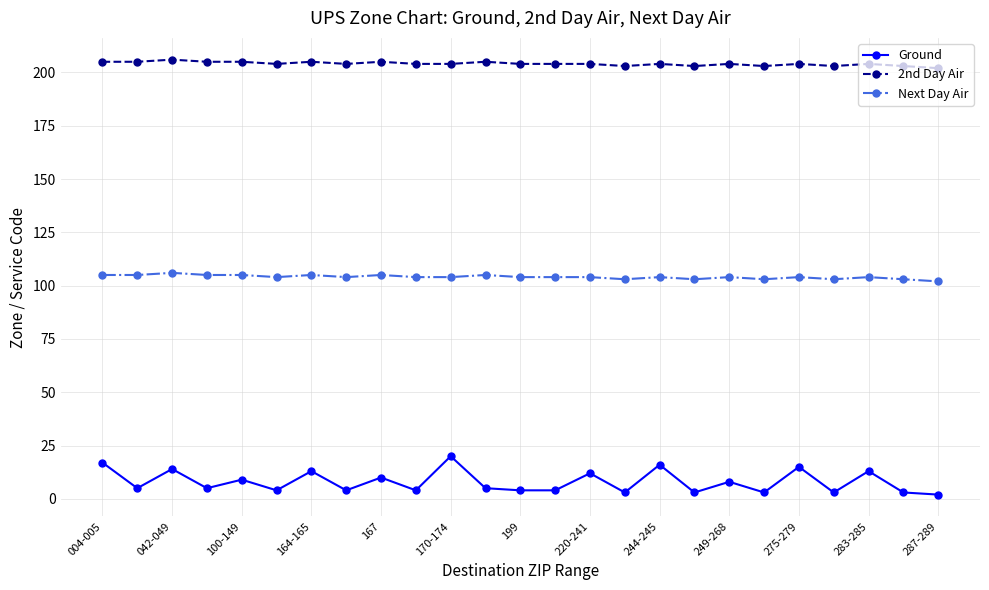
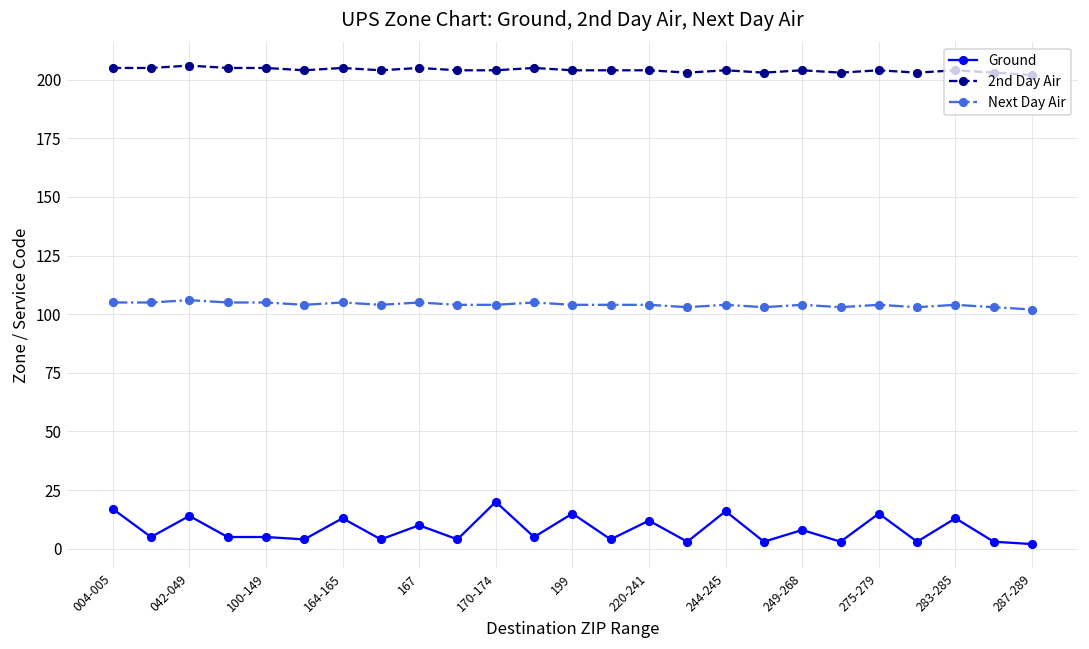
Ground, 100-149: 9 -> 5
Ground, 199: 4 -> 15
